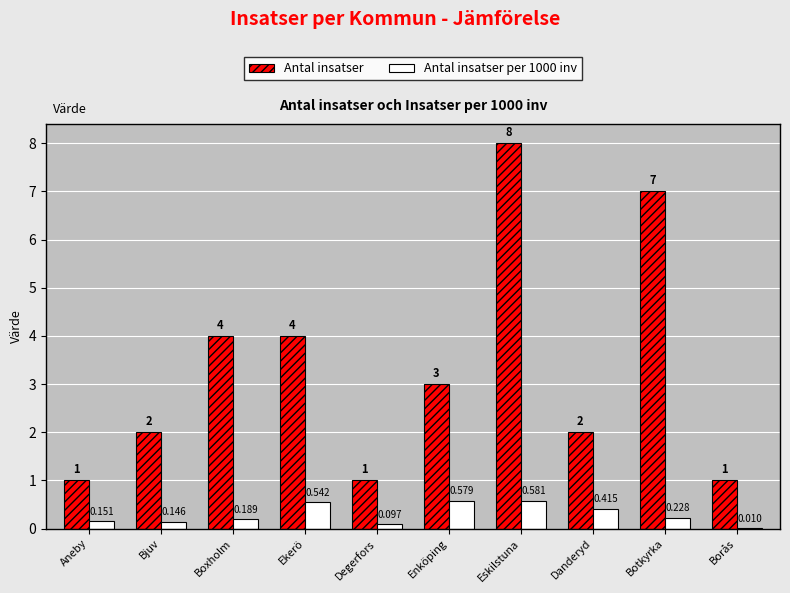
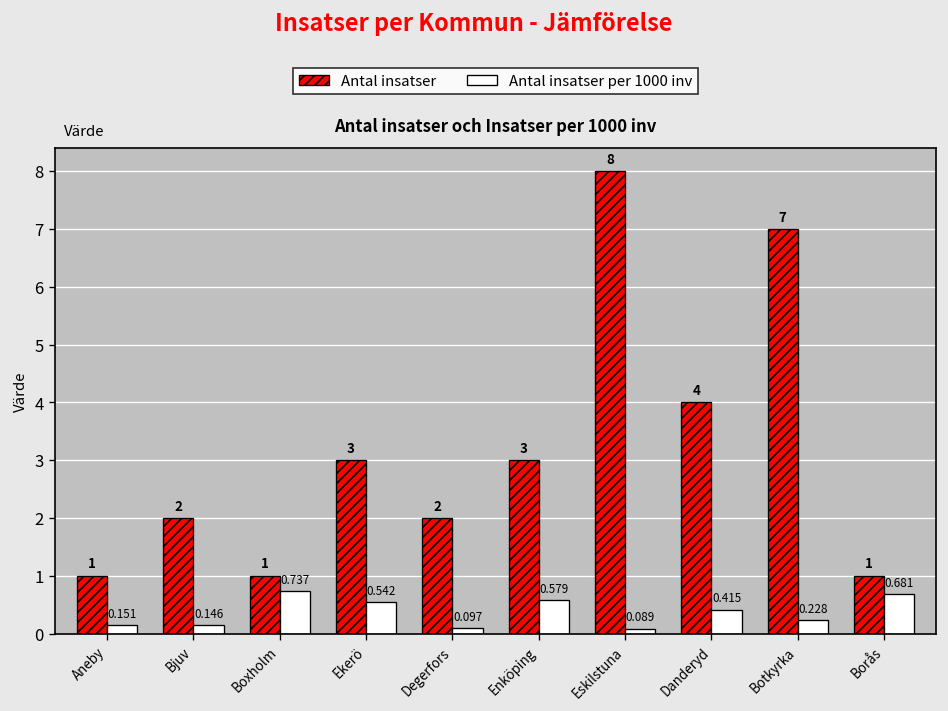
Antal insatser, Boxholm: 4 -> 1
Antal insatser per 1000 inv, Boxholm: 0.189 -> 0.737
Antal insatser, Ekerö: 4 -> 3
Antal insatser, Degerfors: 1 -> 2
Antal insatser per 1000 inv, Eskilstuna: 0.581 -> 0.089
Antal insatser, Danderyd: 2 -> 4
Antal insatser per 1000 inv, Borås: 0.010 -> 0.681
